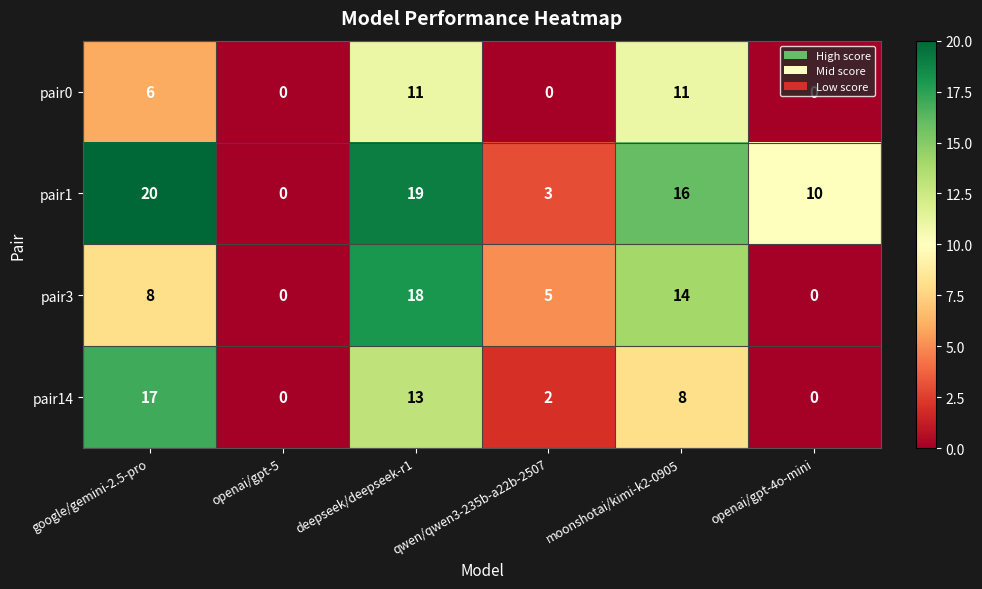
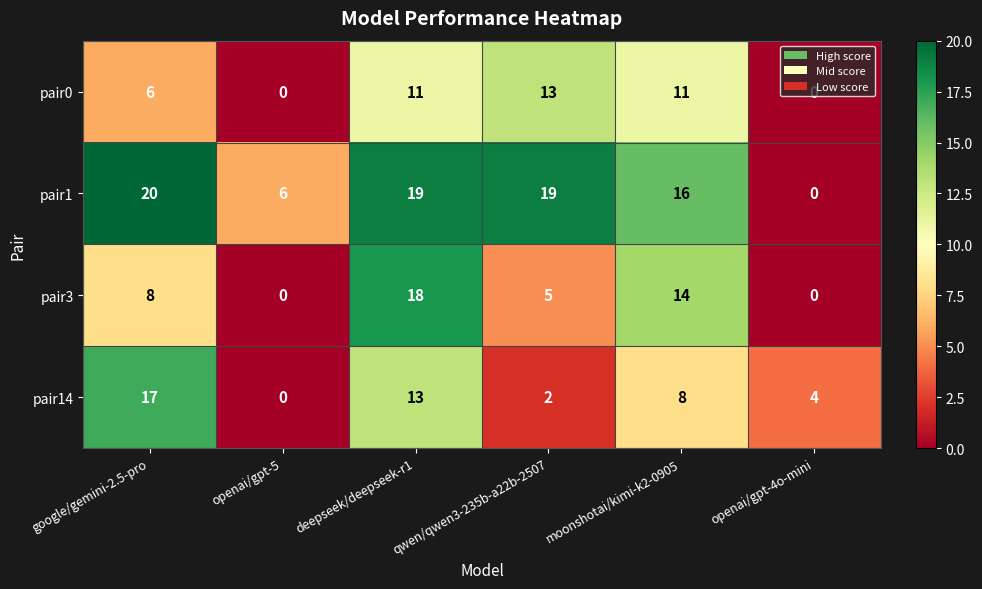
pair0, qwen/qwen3-235b-a22b-2507: 0 -> 13
pair1, openai/gpt-5: 0 -> 6
pair1, qwen/qwen3-235b-a22b-2507: 3 -> 19
pair1, openai/gpt-4o-mini: 10 -> 0
pair14, openai/gpt-4o-mini: 0 -> 4
